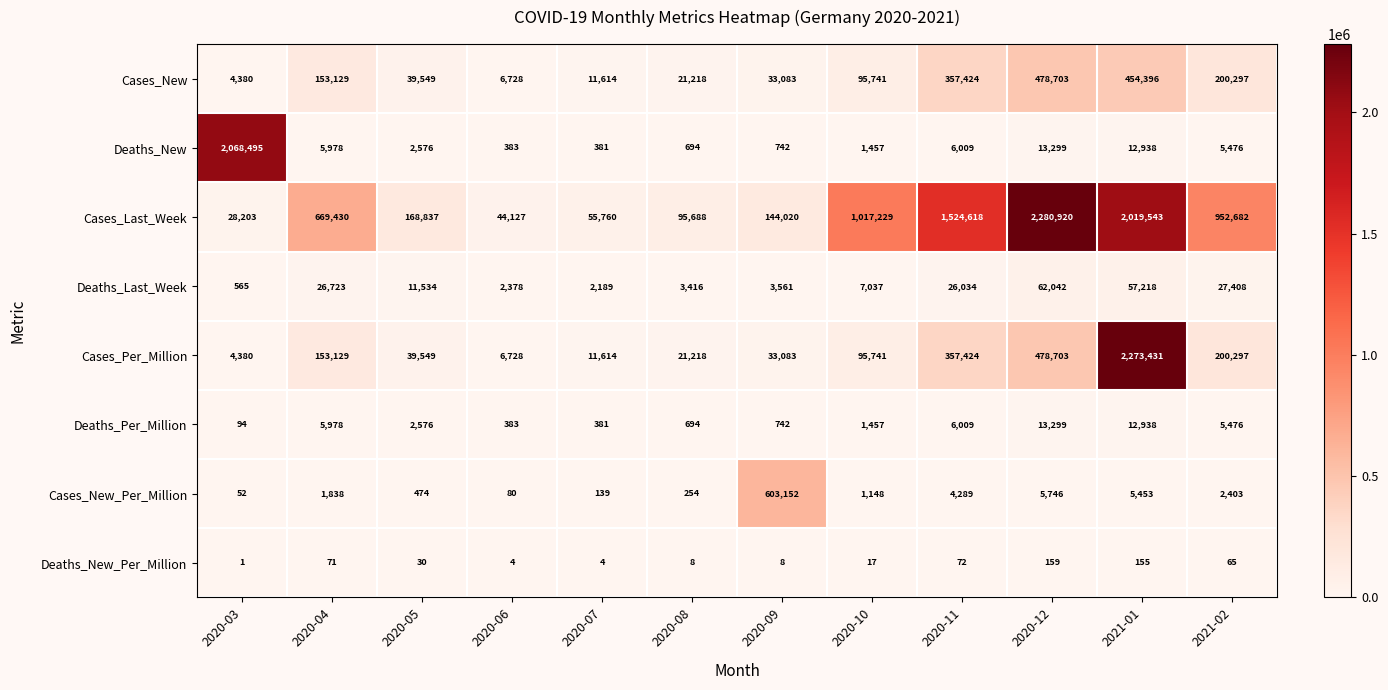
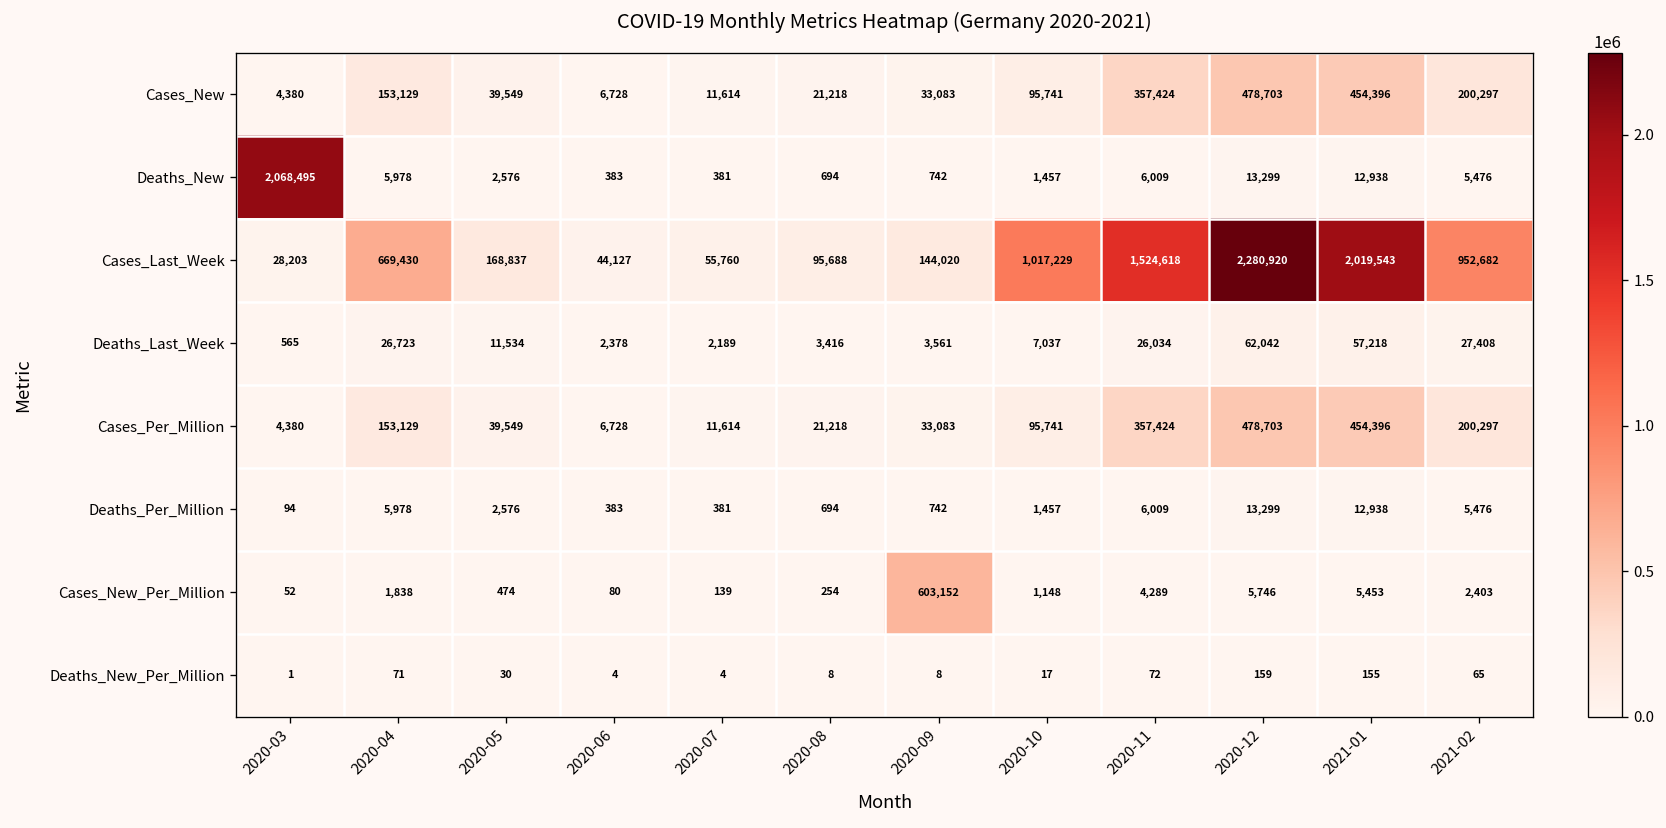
Cases_Per_Million, 2021-01: 2,273,431 -> 454,396
